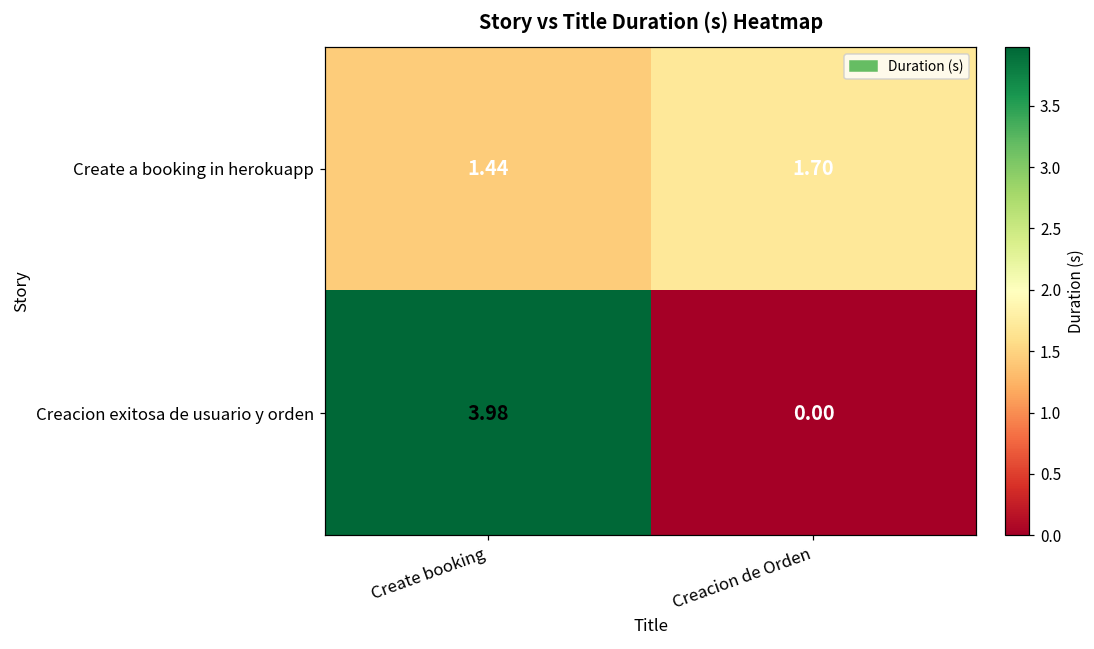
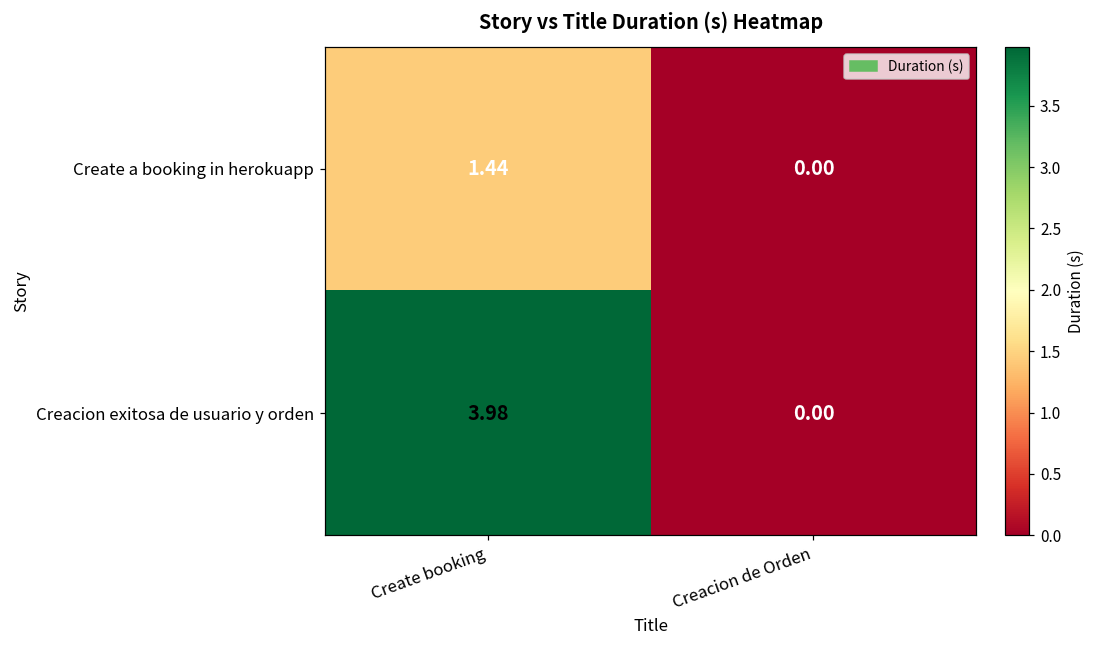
Create a booking in herokuapp, Creacion de Orden: 1.70 -> 0.00
